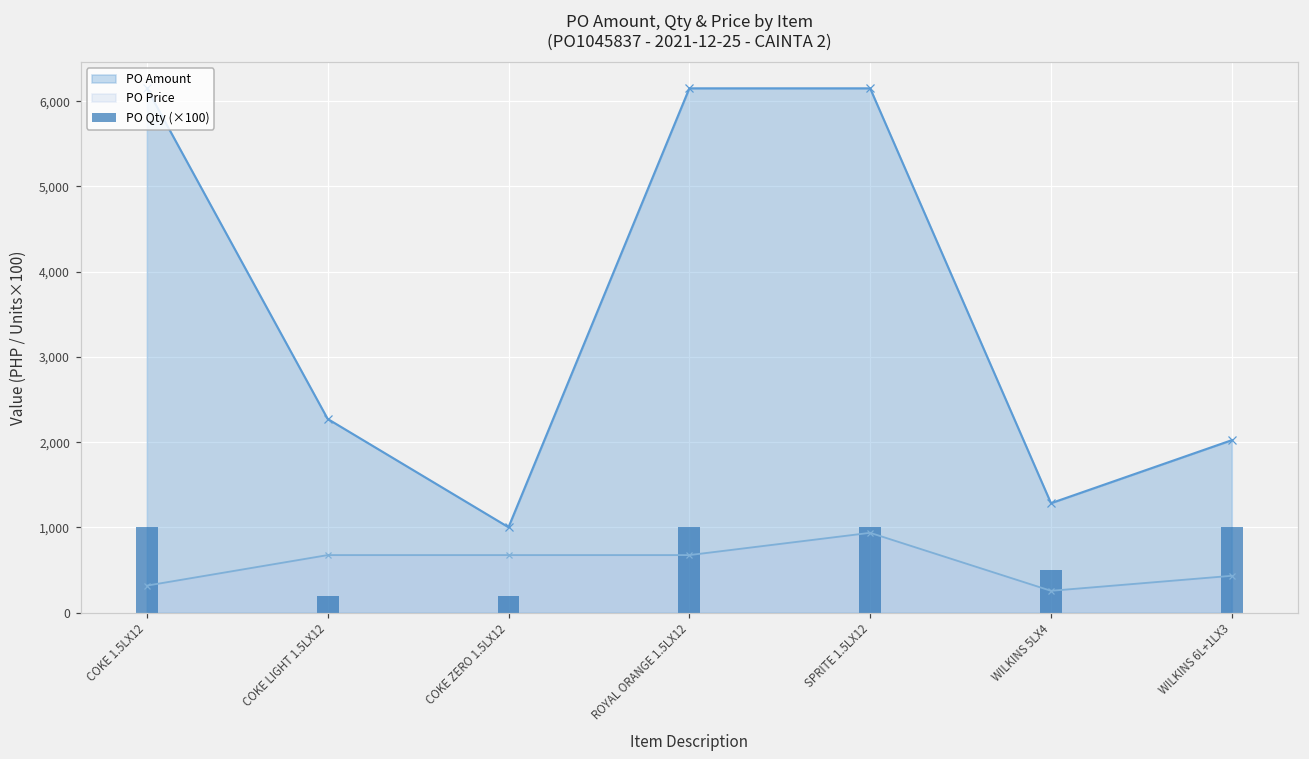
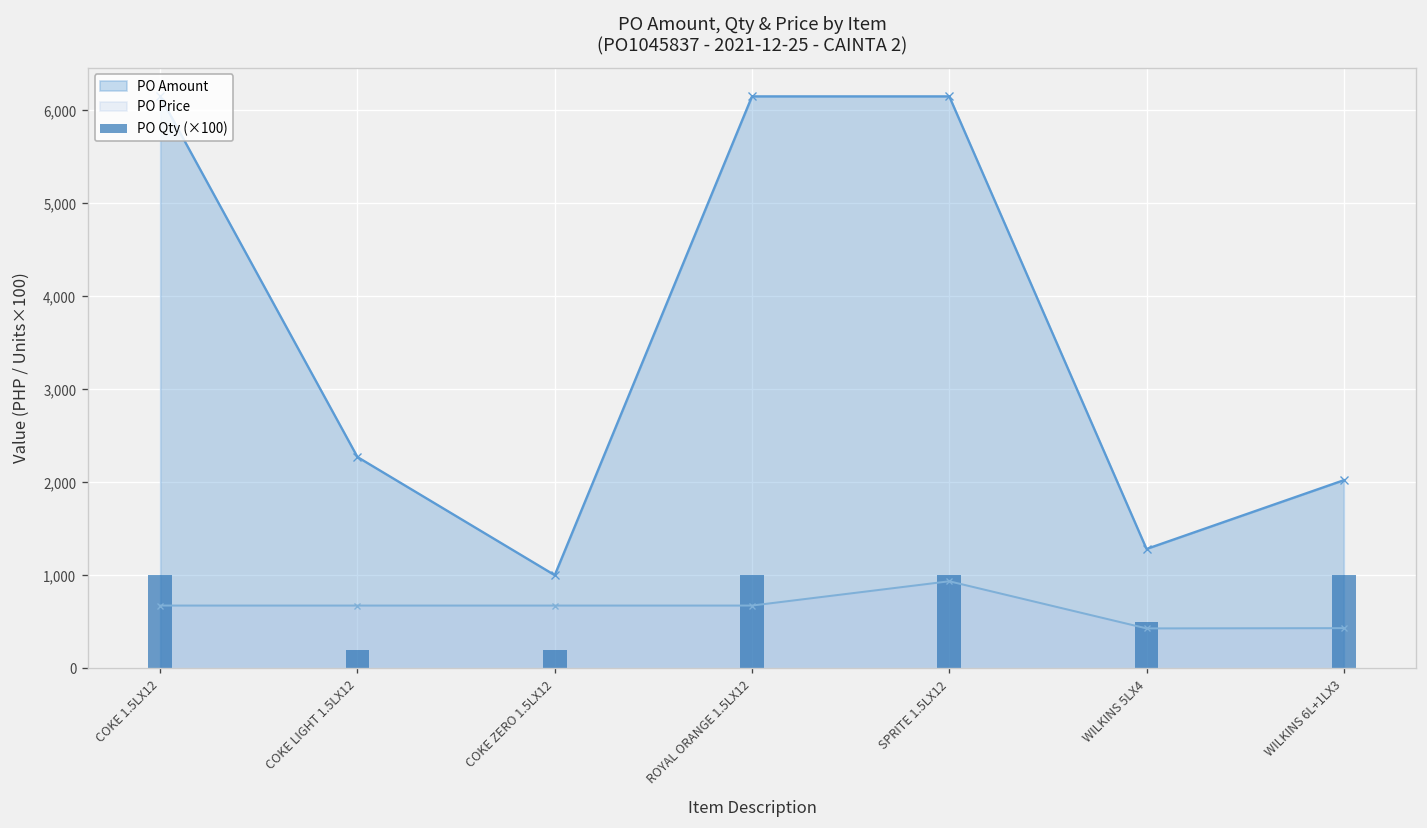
PO Price, COKE 1.5LX12: 300 -> 700
PO Price, WILKINS 5LX4: 300 -> 400
